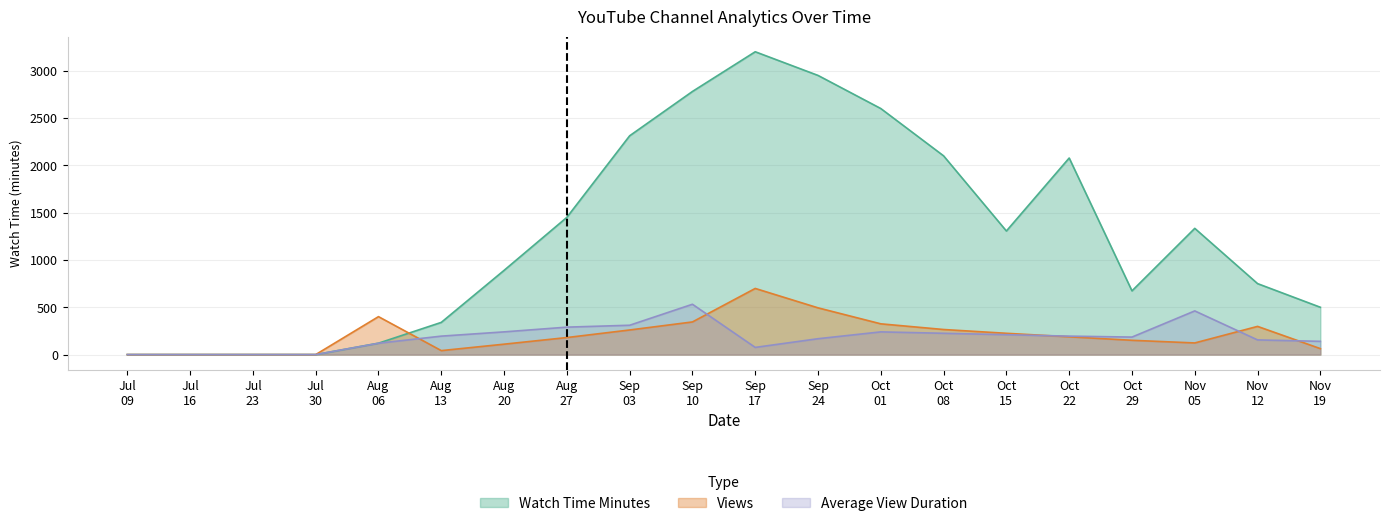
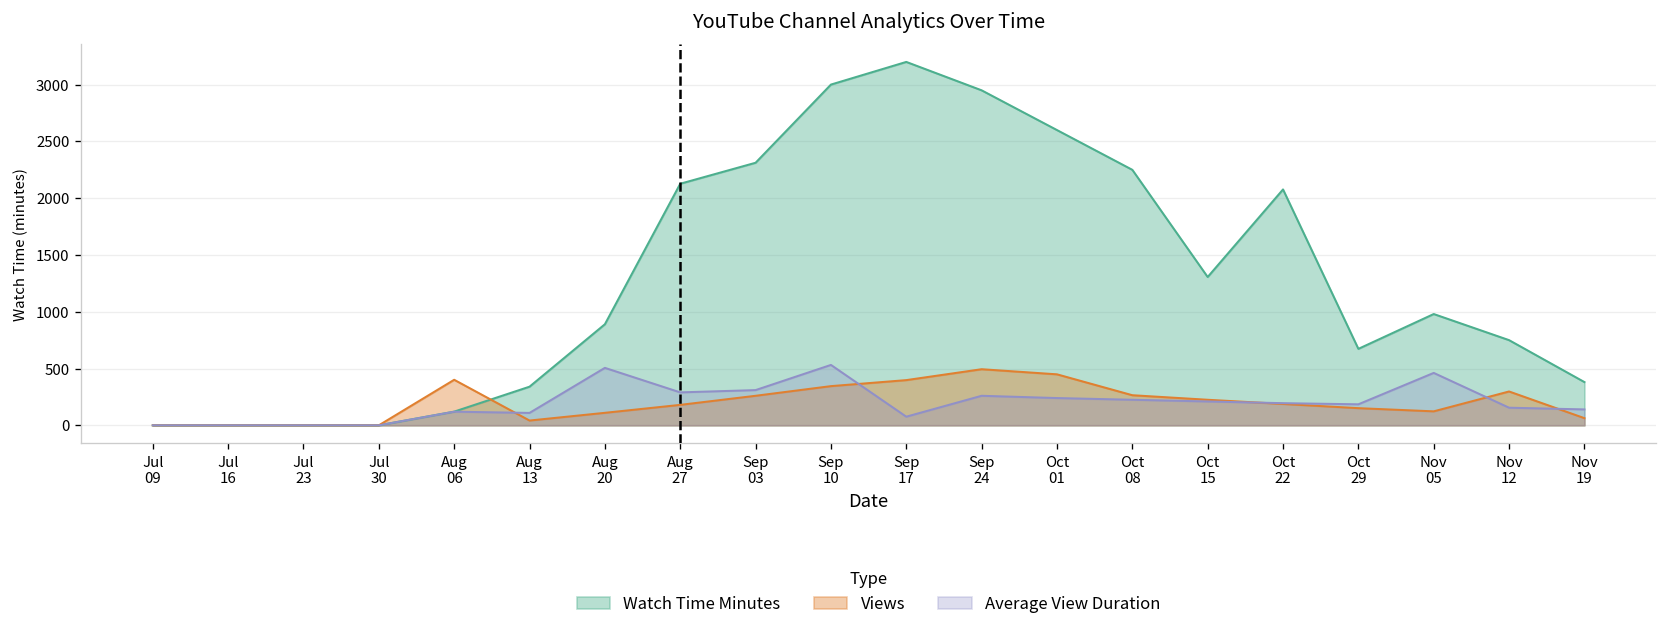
Average View Duration, Aug 13: 200 -> 100
Average View Duration, Aug 20: 200 -> 500
Watch Time Minutes, Aug 27: 1500 -> 2100
Watch Time Minutes, Sep 10: 2800 -> 3000
Views, Sep 17: 700 -> 400
Average View Duration, Sep 24: 200 -> 300
Views, Oct 01: 300 -> 400
Watch Time Minutes, Oct 08: 2100 -> 2200
Watch Time Minutes, Nov 05: 1300 -> 1000
Watch Time Minutes, Nov 19: 500 -> 400
